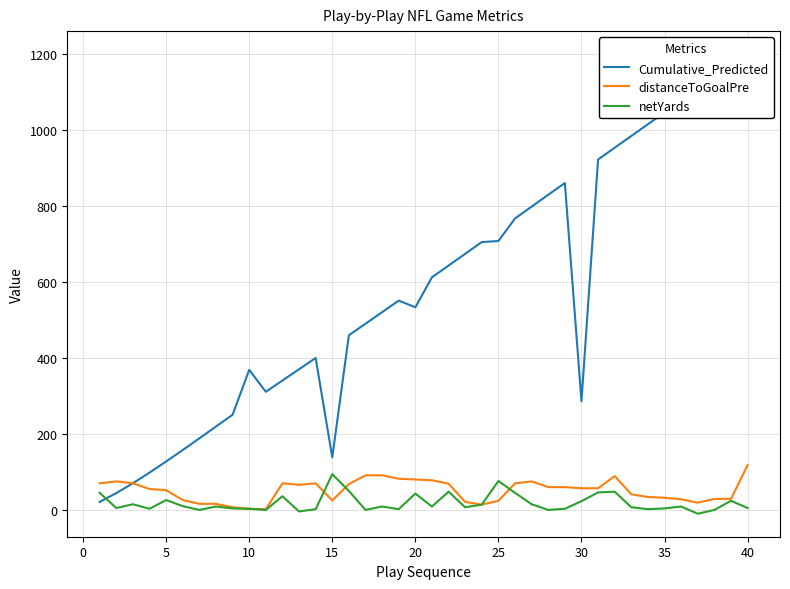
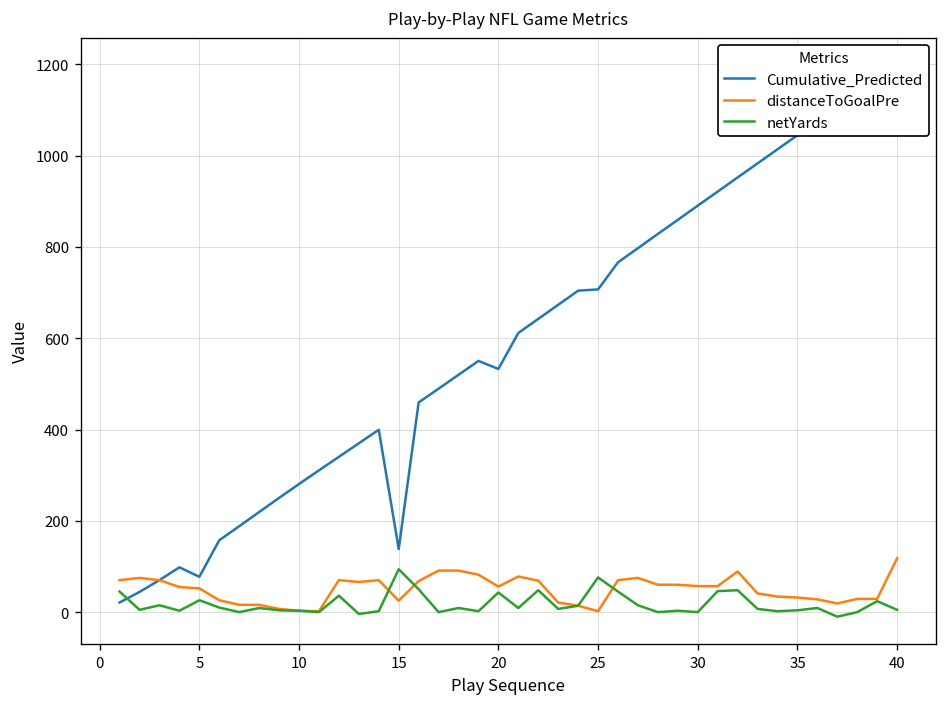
Cumulative_Predicted, 5: 130 -> 80
Cumulative_Predicted, 10: 370 -> 280
distanceToGoalPre, 20: 80 -> 60
distanceToGoalPre, 25: 20 -> 0
Cumulative_Predicted, 30: 290 -> 890
netYards, 30: 20 -> 0
